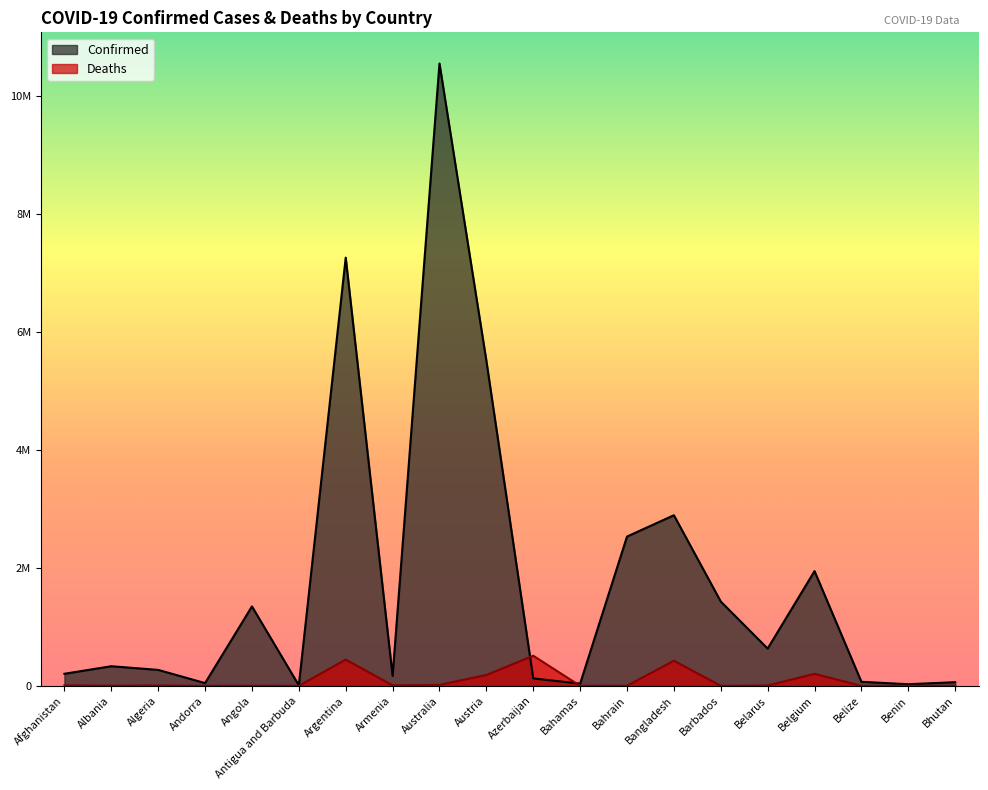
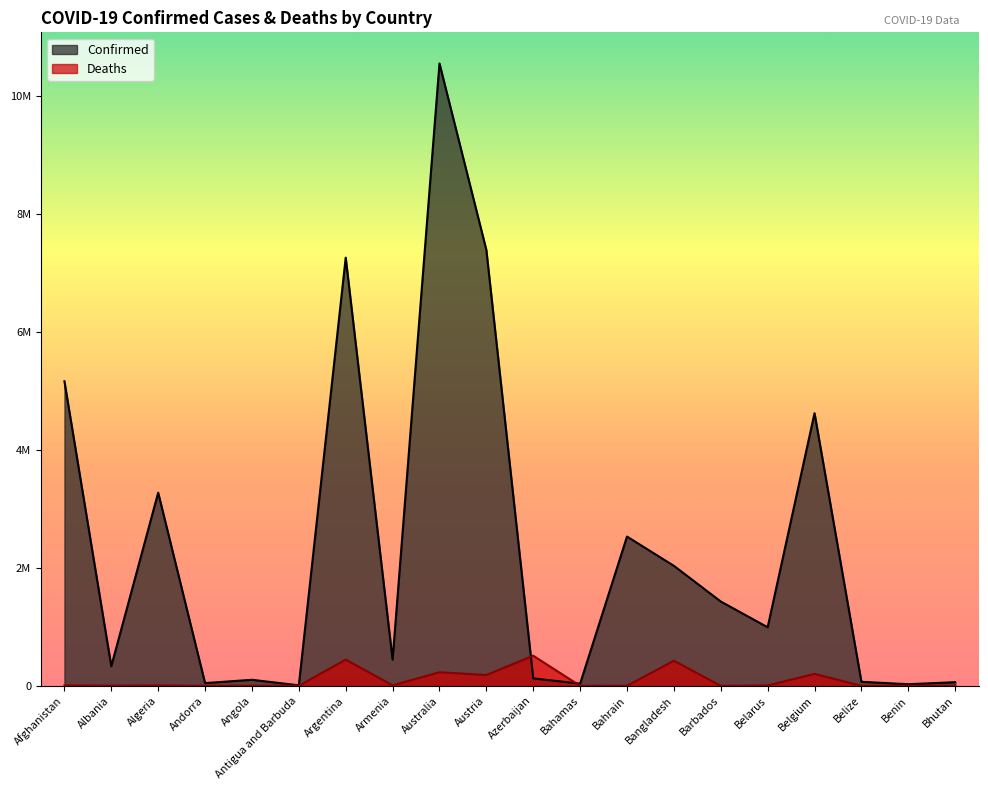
Confirmed, Afghanistan: 200000 -> 5200000
Confirmed, Algeria: 300000 -> 3300000
Confirmed, Angola: 1300000 -> 100000
Confirmed, Armenia: 200000 -> 400000
Deaths, Australia: 0 -> 200000
Confirmed, Austria: 5500000 -> 7400000
Confirmed, Bangladesh: 2900000 -> 2000000
Confirmed, Belarus: 600000 -> 1000000
Confirmed, Belgium: 1900000 -> 4600000
